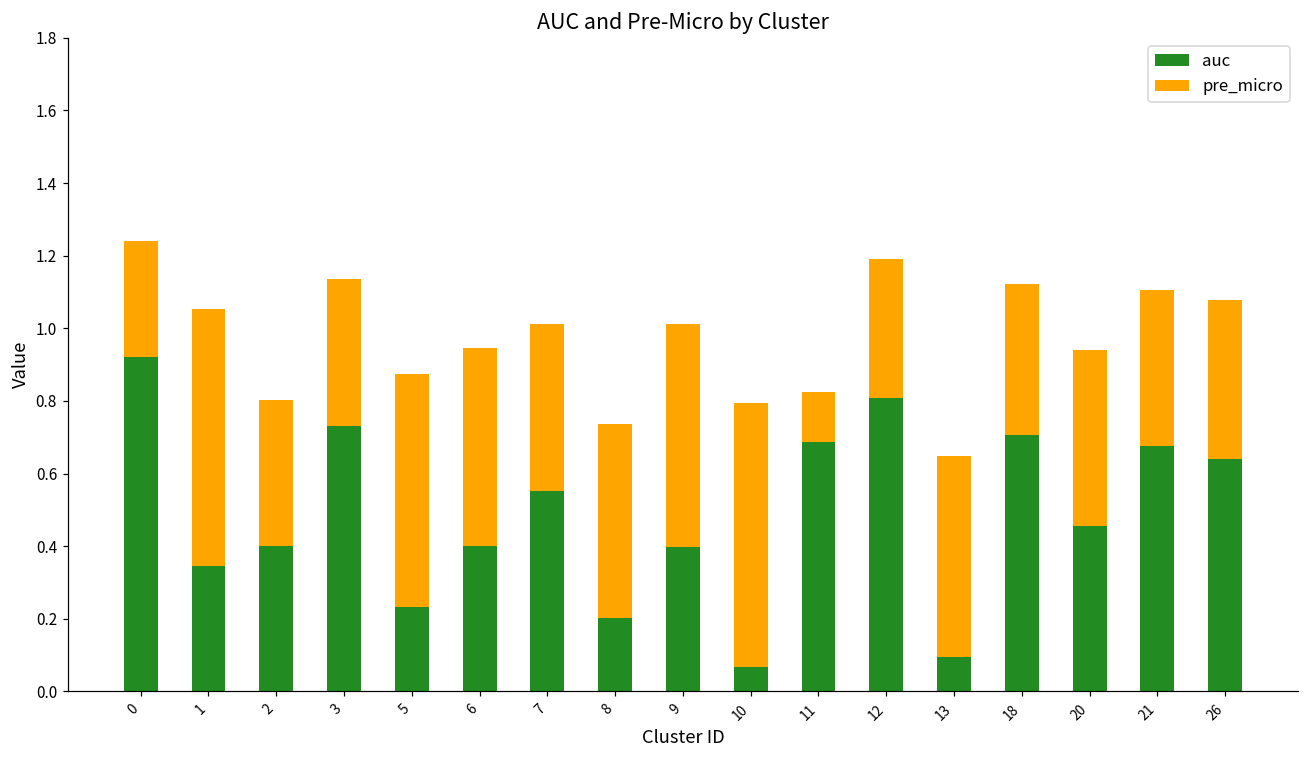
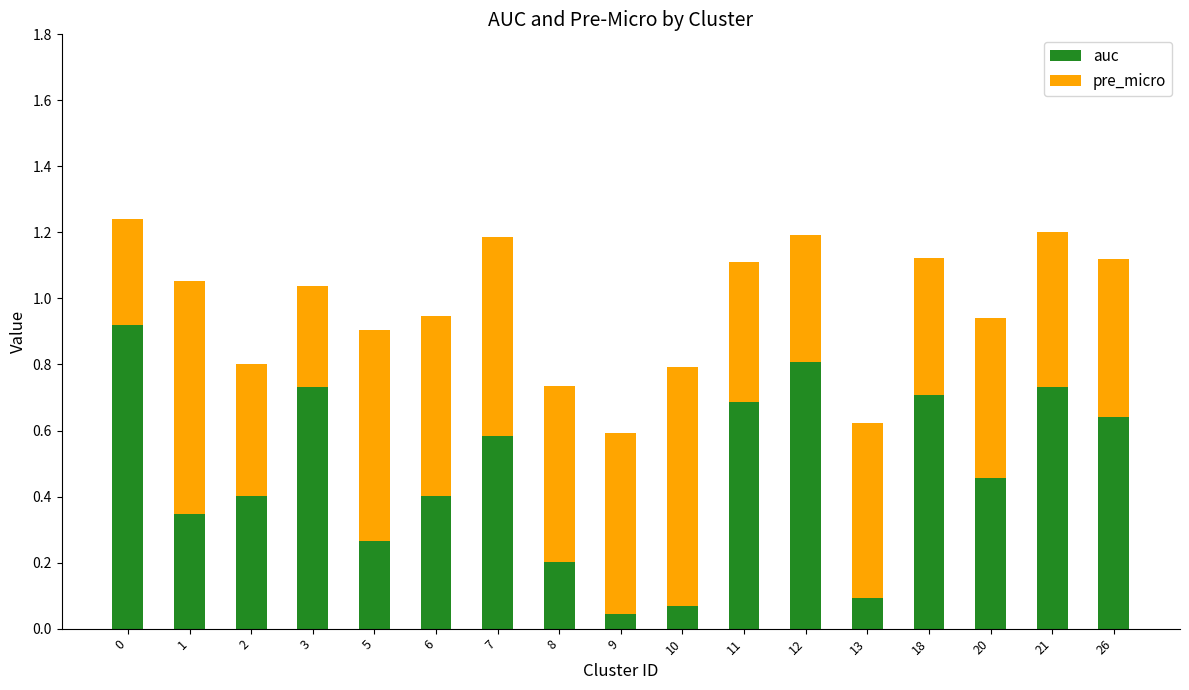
pre_micro, 3: 0.40 -> 0.31
auc, 5: 0.23 -> 0.27
auc, 7: 0.55 -> 0.58
pre_micro, 7: 0.46 -> 0.60
auc, 9: 0.40 -> 0.04
pre_micro, 9: 0.61 -> 0.55
pre_micro, 11: 0.14 -> 0.42
pre_micro, 13: 0.56 -> 0.53
auc, 21: 0.68 -> 0.73
pre_micro, 21: 0.43 -> 0.47
pre_micro, 26: 0.44 -> 0.48
